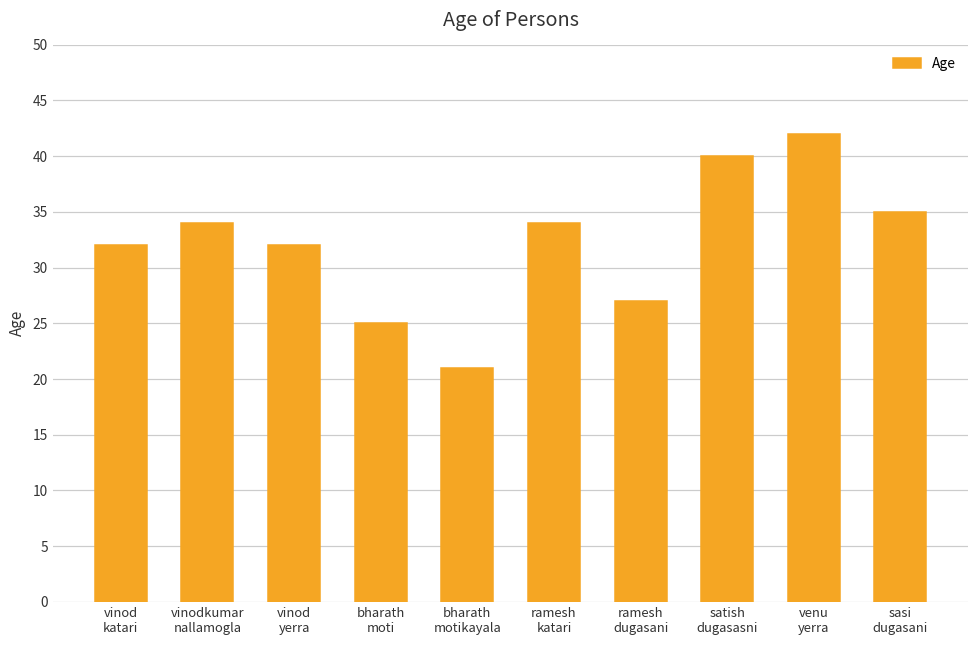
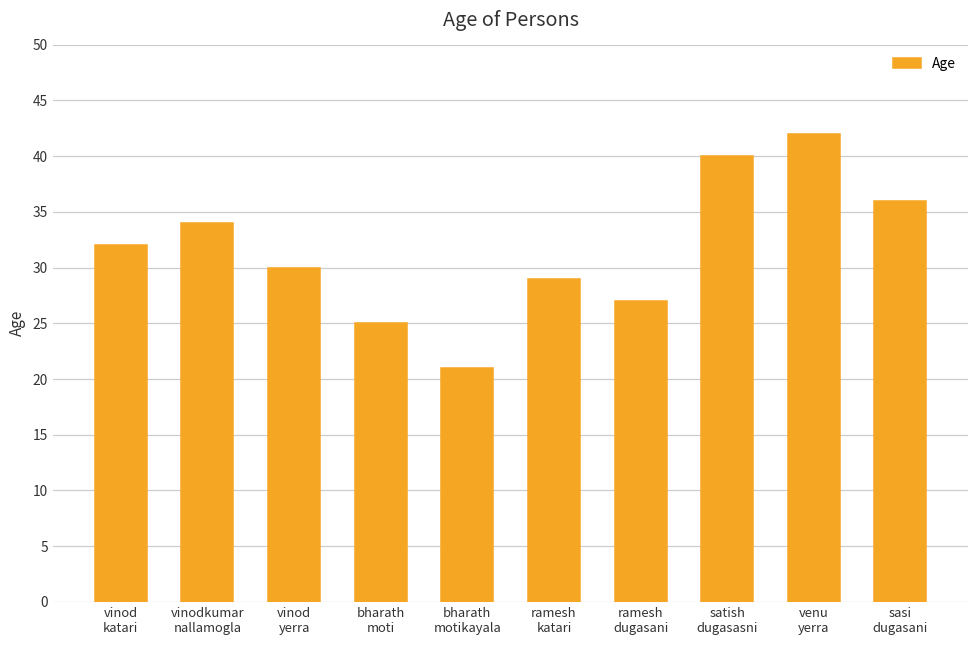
vinod yerra: 32 -> 30
ramesh katari: 34 -> 29
sasi dugasani: 35 -> 36
